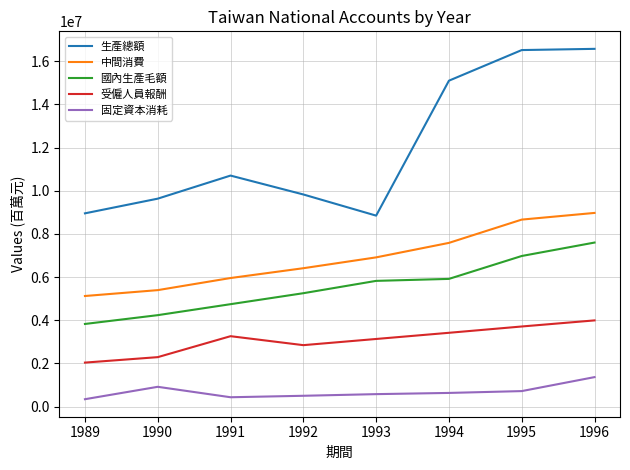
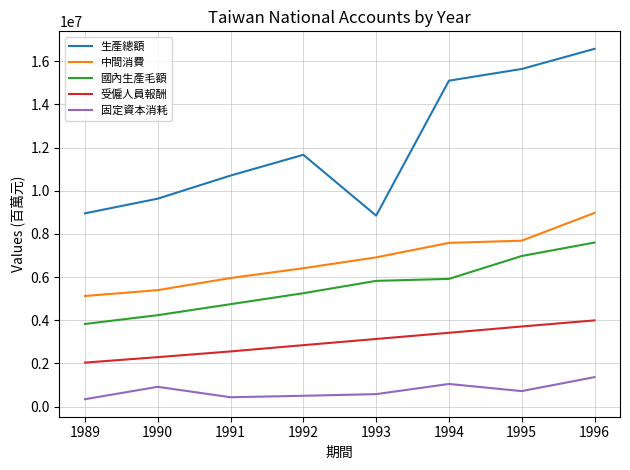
受僱人員報酬, 1991: 3300000 -> 2600000
生產總額, 1992: 9800000 -> 11700000
固定資本消耗, 1994: 600000 -> 1100000
生產總額, 1995: 16500000 -> 15600000
中間消費, 1995: 8700000 -> 7700000
